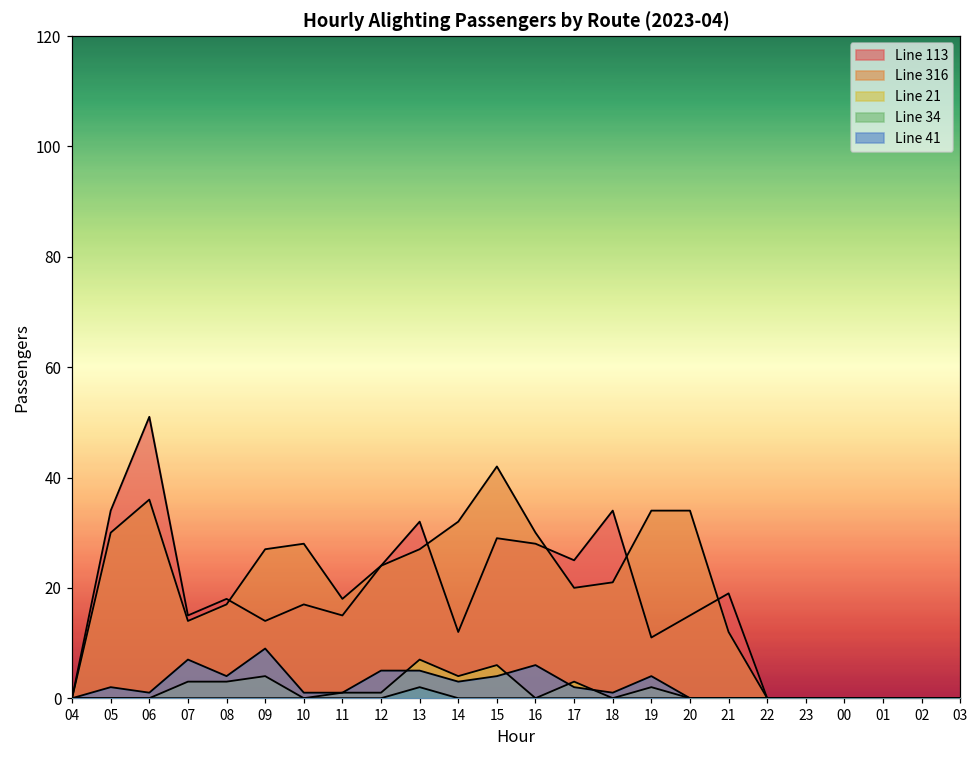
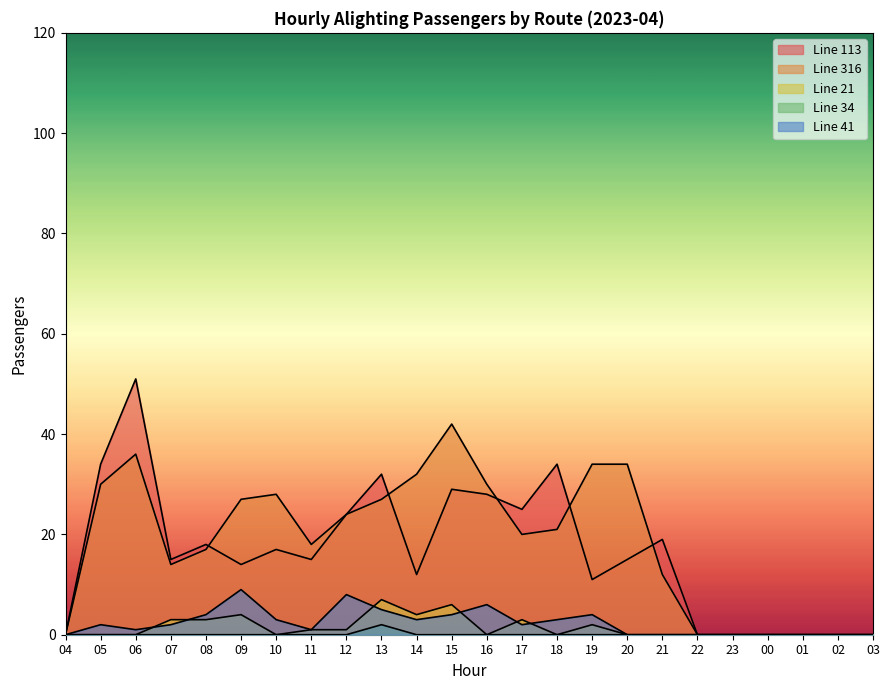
Line 41, 07: 7 -> 2
Line 41, 10: 1 -> 3
Line 41, 12: 5 -> 8
Line 41, 18: 1 -> 3
